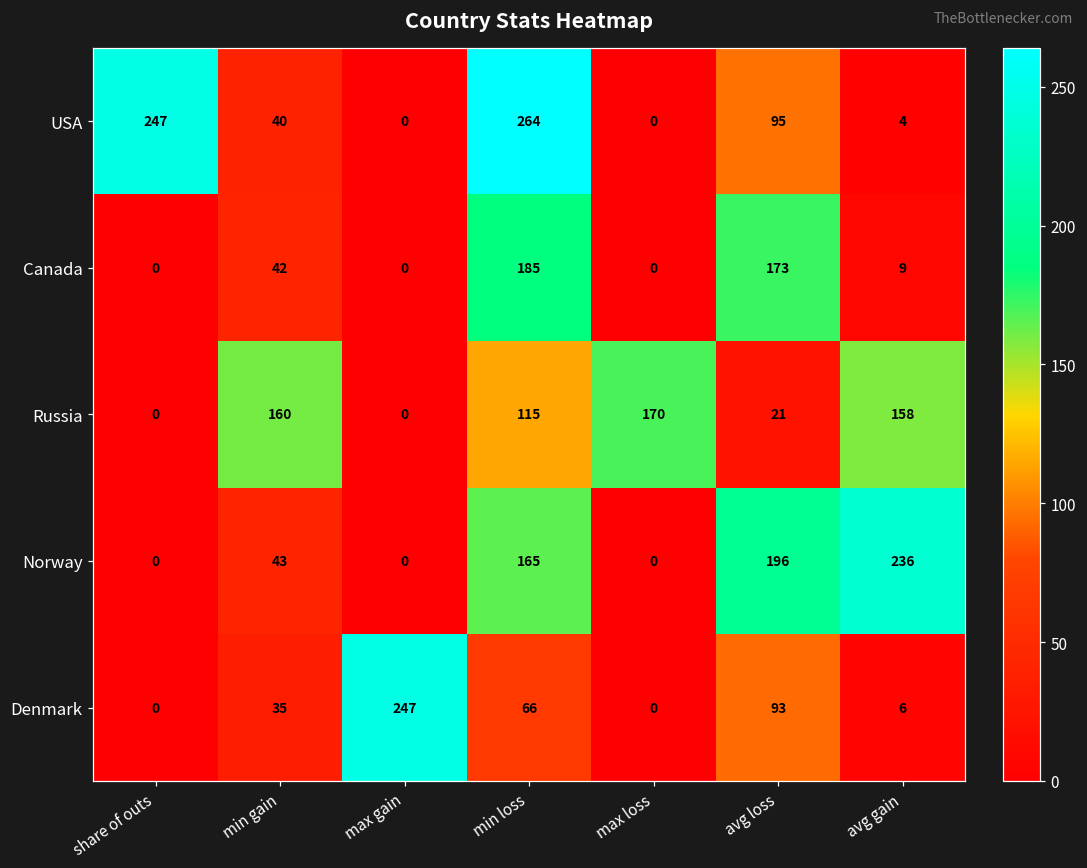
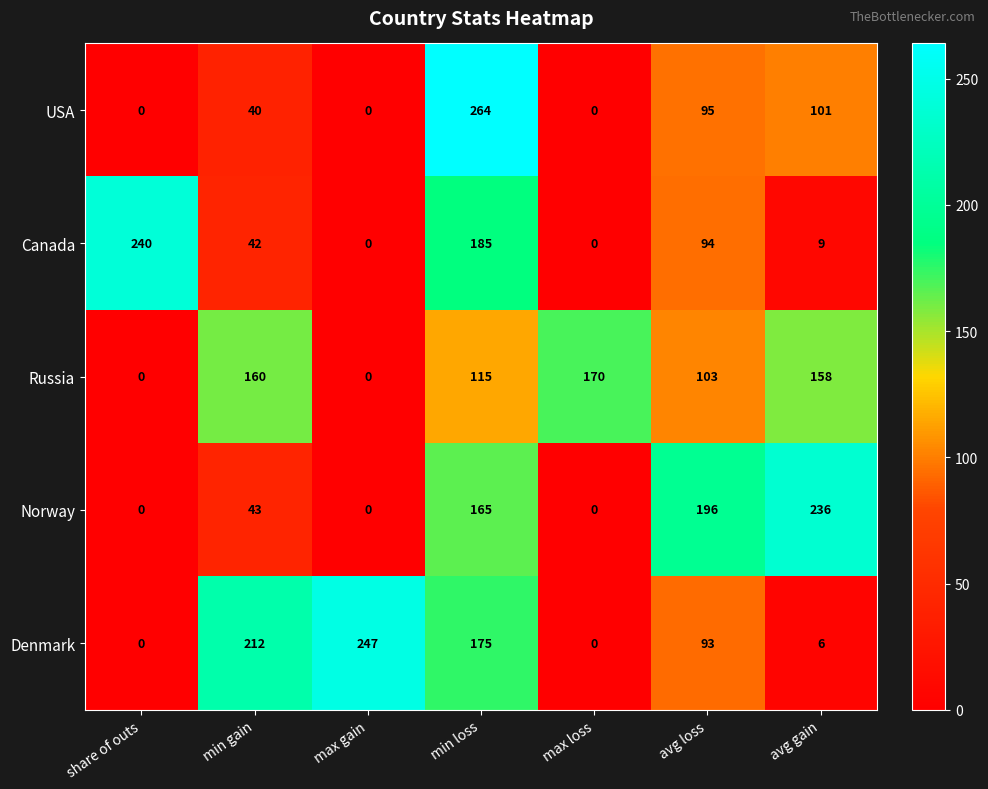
USA, share of outs: 247 -> 0
USA, avg gain: 4 -> 101
Canada, share of outs: 0 -> 240
Canada, avg loss: 173 -> 94
Russia, avg loss: 21 -> 103
Denmark, min gain: 35 -> 212
Denmark, min loss: 66 -> 175
